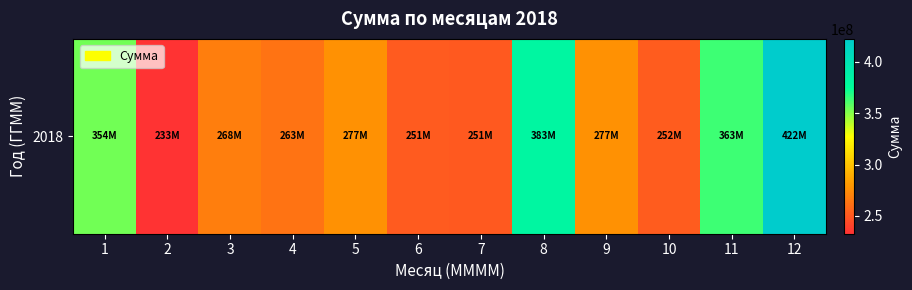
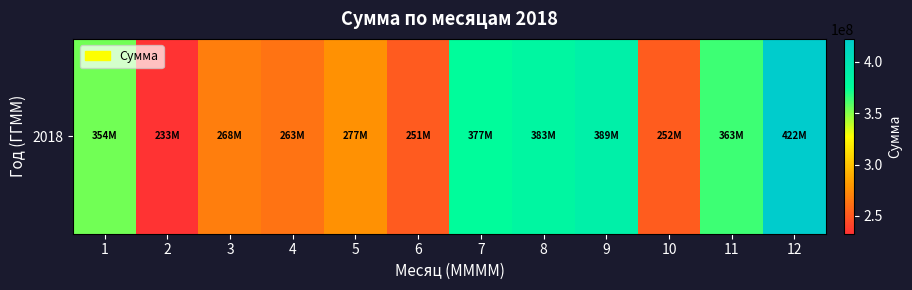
2018, 7: 251M -> 377M
2018, 9: 277M -> 389M
